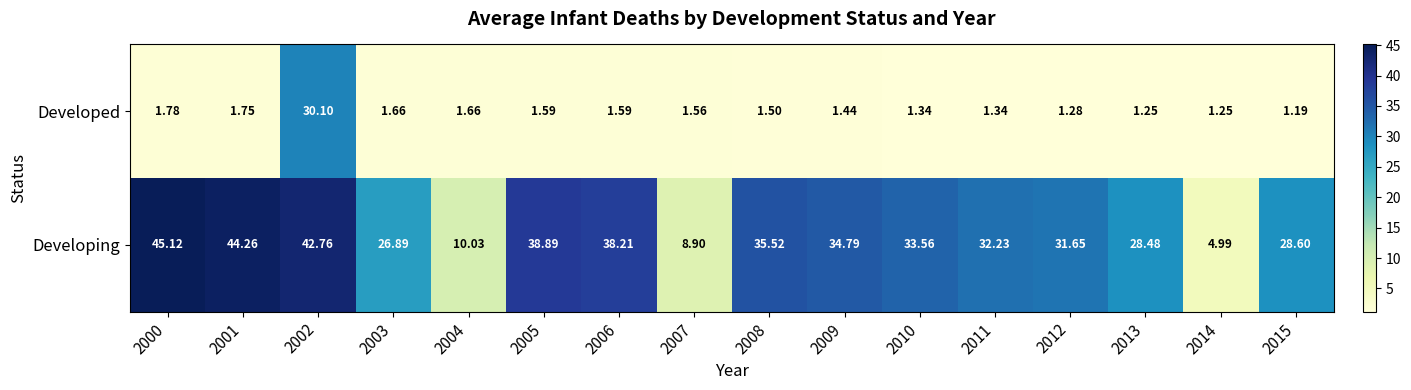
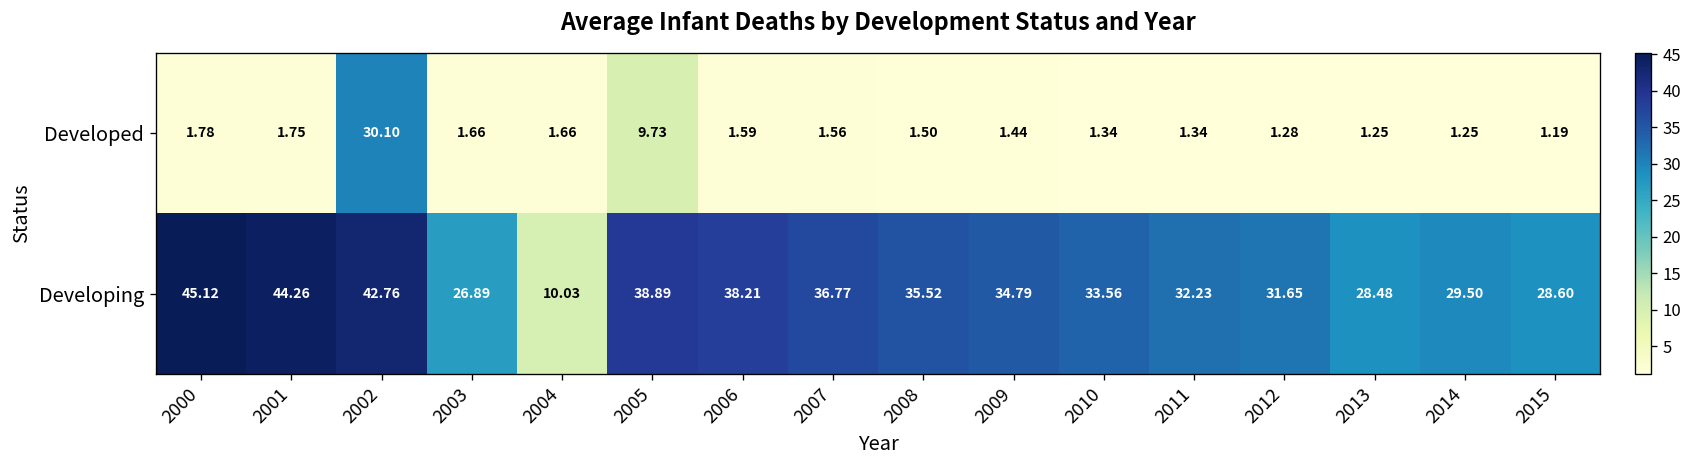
Developed, 2005: 1.59 -> 9.73
Developing, 2007: 8.90 -> 36.77
Developing, 2014: 4.99 -> 29.50
